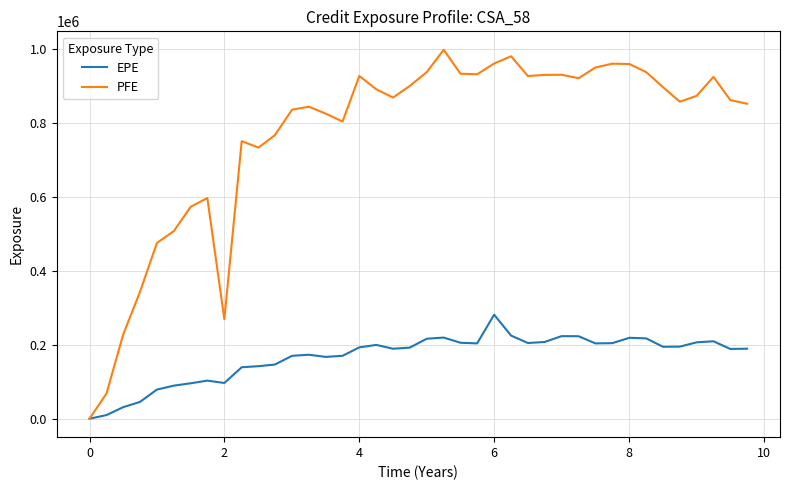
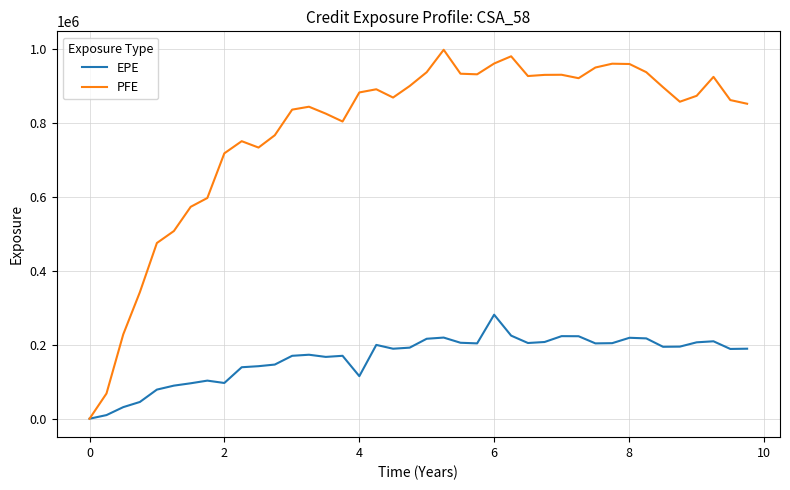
PFE, 2: 270000 -> 720000
EPE, 4: 190000 -> 120000
PFE, 4: 930000 -> 880000
